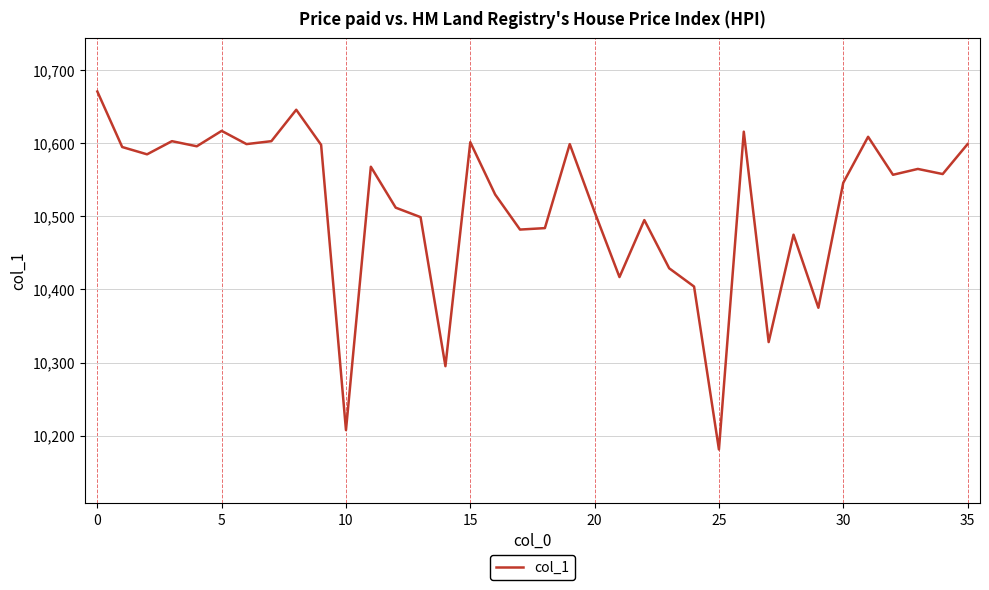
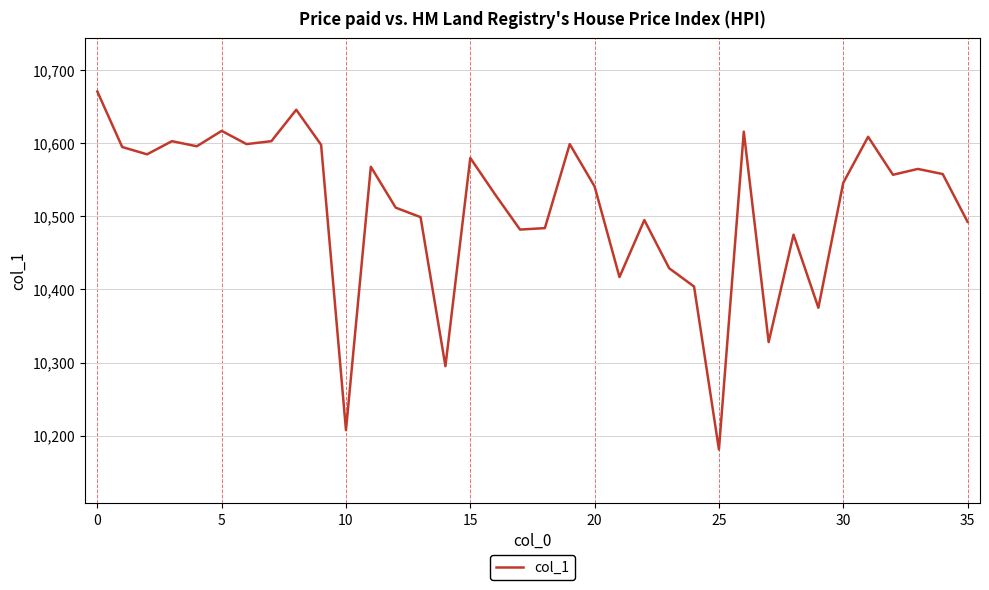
15: 10,600 -> 10,580
20: 10,510 -> 10,540
35: 10,600 -> 10,490
